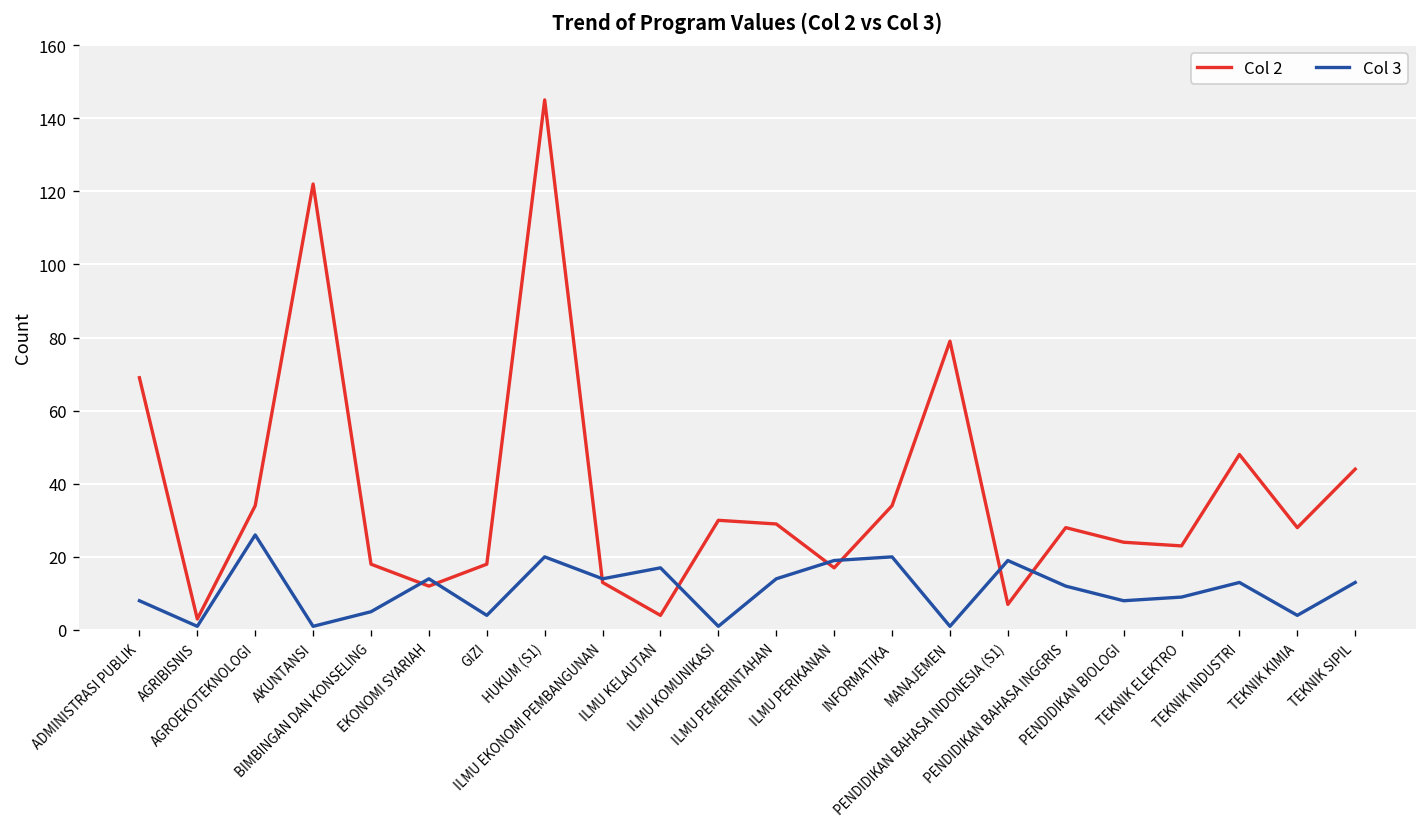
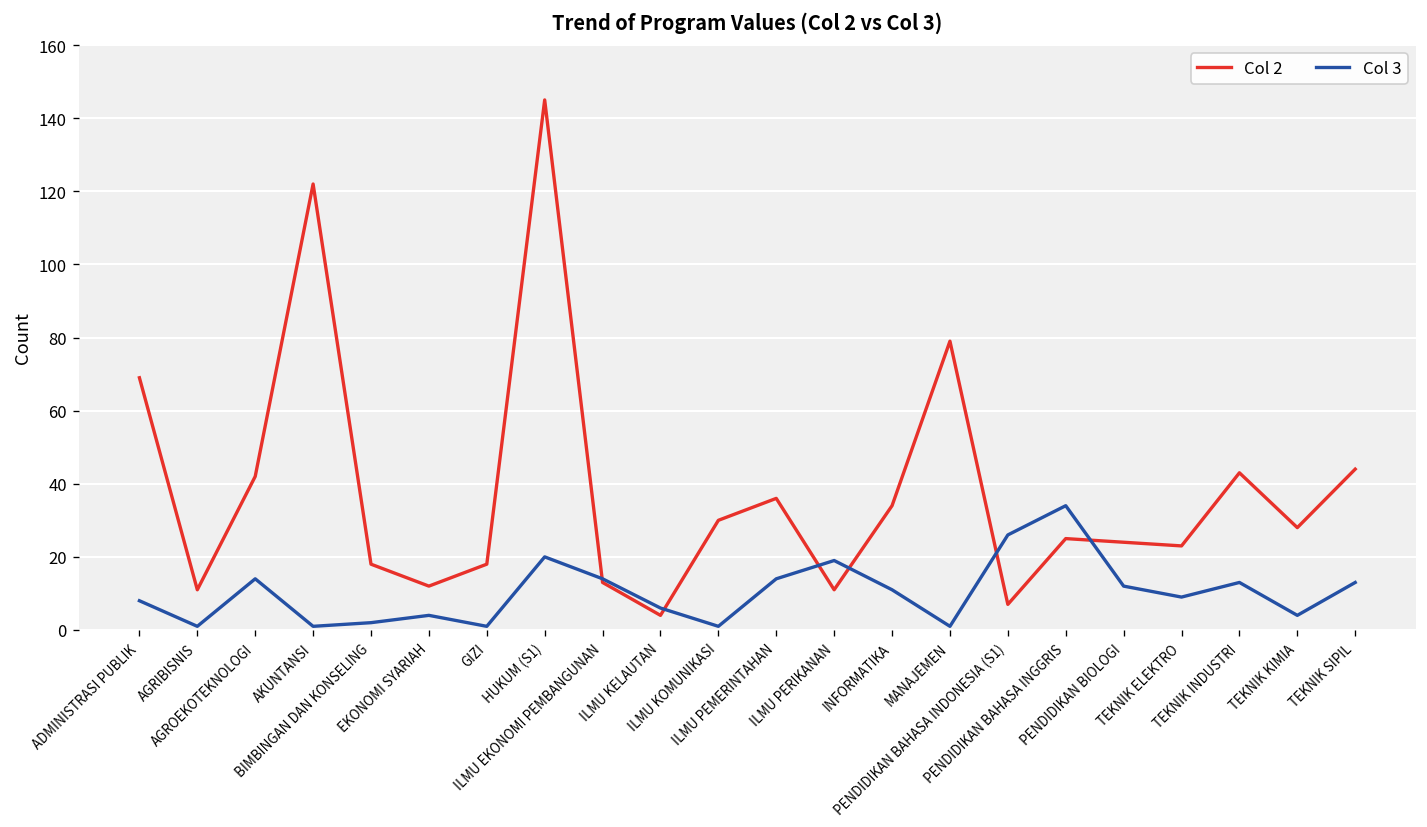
Col 2, AGRIBISNIS: 3 -> 11
Col 2, AGROEKOTEKNOLOGI: 34 -> 42
Col 3, AGROEKOTEKNOLOGI: 26 -> 14
Col 3, BIMBINGAN DAN KONSELING: 5 -> 2
Col 3, EKONOMI SYARIAH: 14 -> 4
Col 3, GIZI: 4 -> 1
Col 3, ILMU KELAUTAN: 17 -> 6
Col 2, ILMU PEMERINTAHAN: 29 -> 36
Col 2, ILMU PERIKANAN: 17 -> 11
Col 3, INFORMATIKA: 20 -> 11
Col 3, PENDIDIKAN BAHASA INDONESIA (S1): 19 -> 26
Col 2, PENDIDIKAN BAHASA INGGRIS: 28 -> 25
Col 3, PENDIDIKAN BAHASA INGGRIS: 12 -> 34
Col 3, PENDIDIKAN BIOLOGI: 8 -> 12
Col 2, TEKNIK INDUSTRI: 48 -> 43
